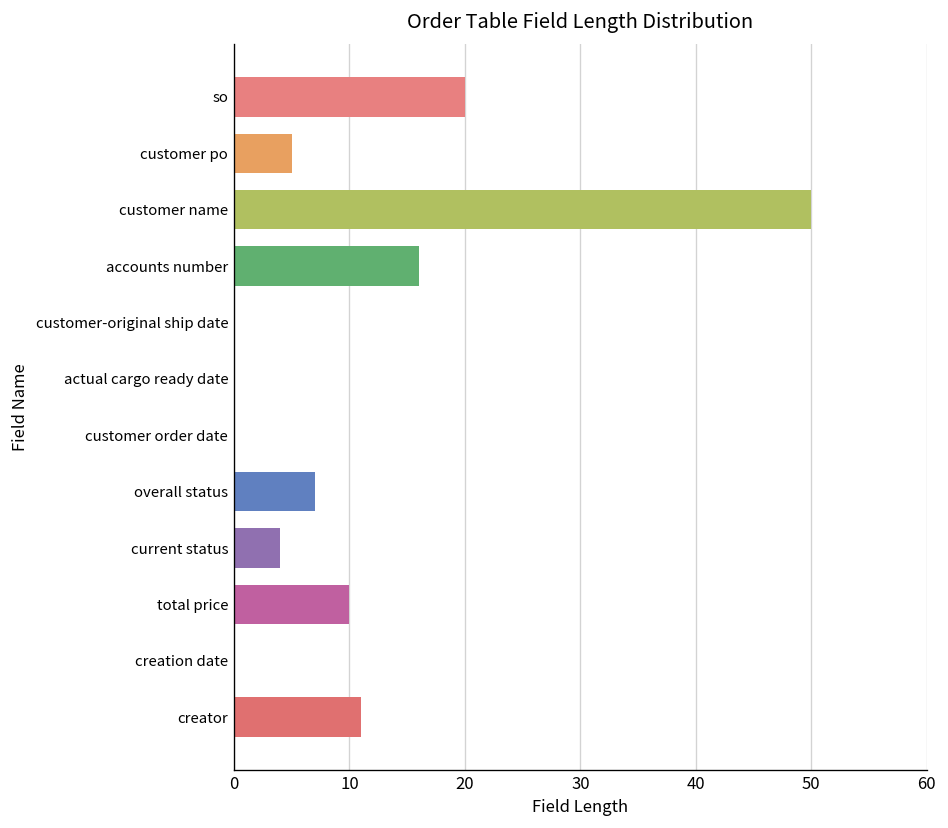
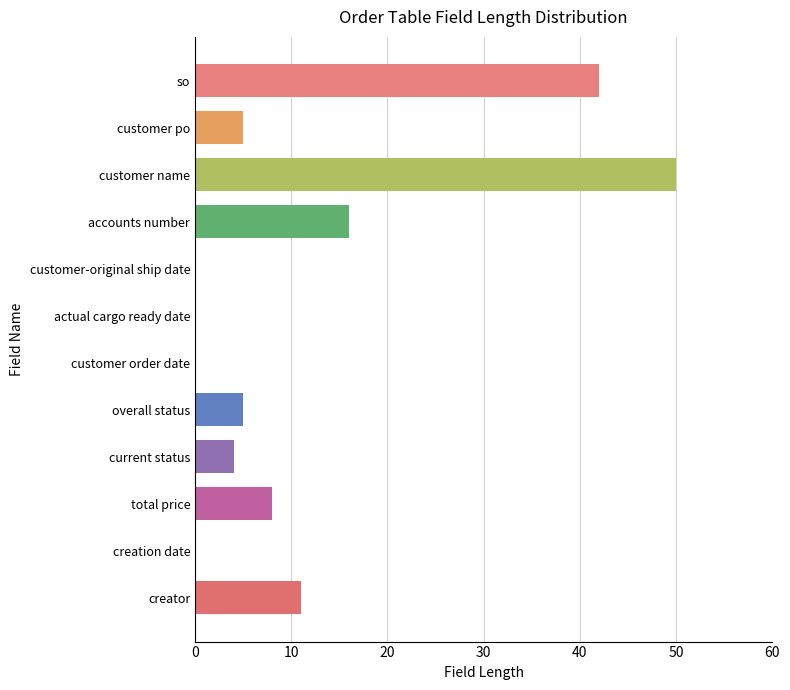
so: 20 -> 42
overall status: 7 -> 5
total price: 10 -> 8
